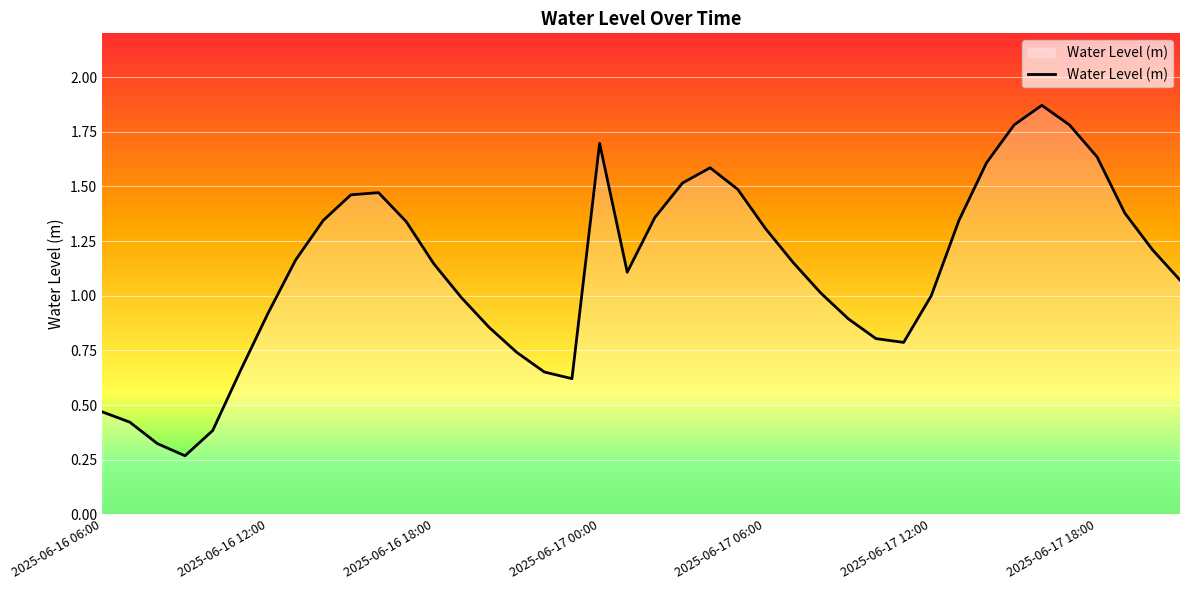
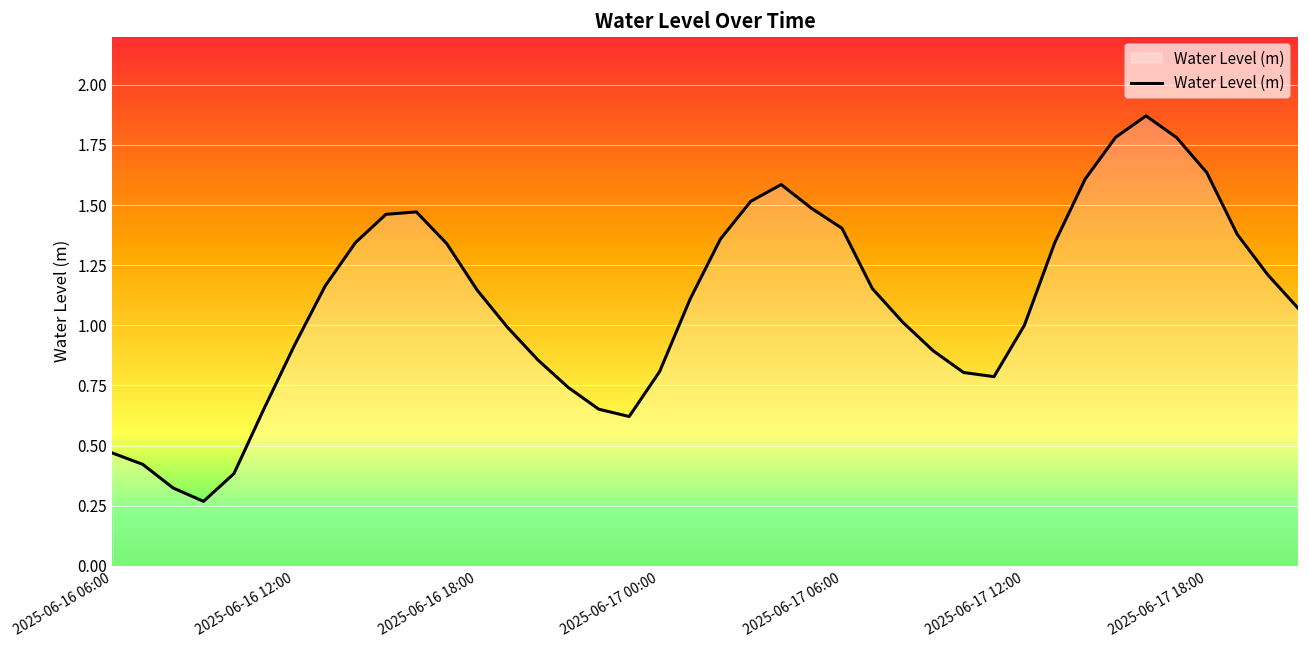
2025-06-17 00:00: 1.70 -> 0.81
2025-06-17 06:00: 1.31 -> 1.40
